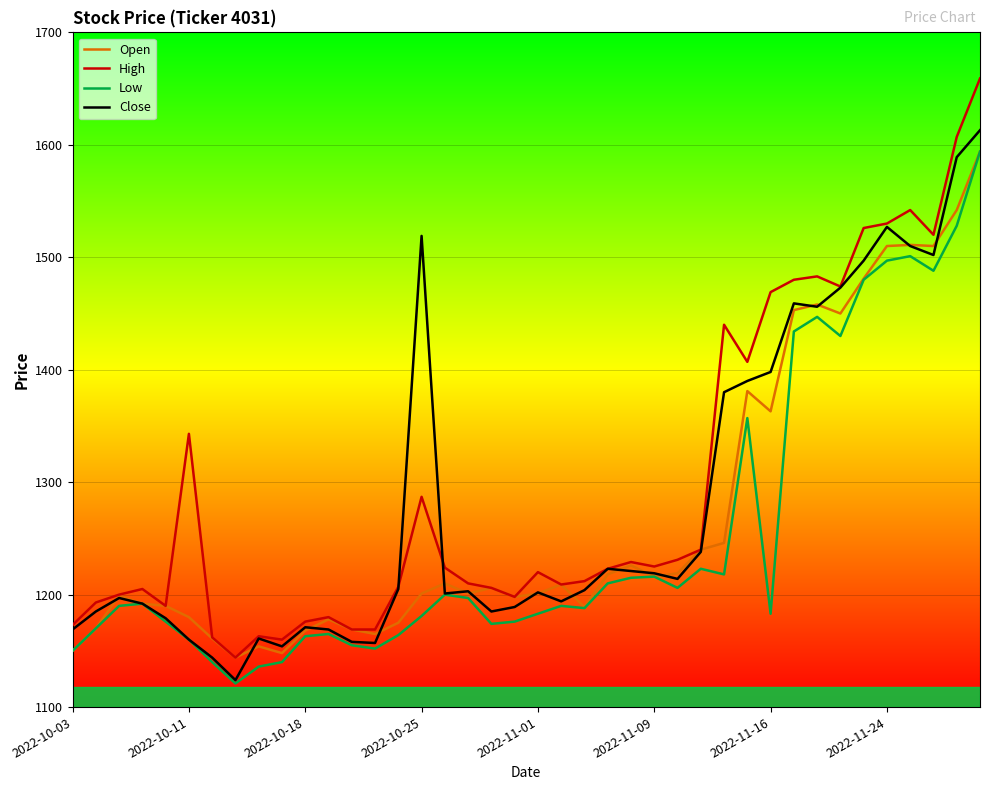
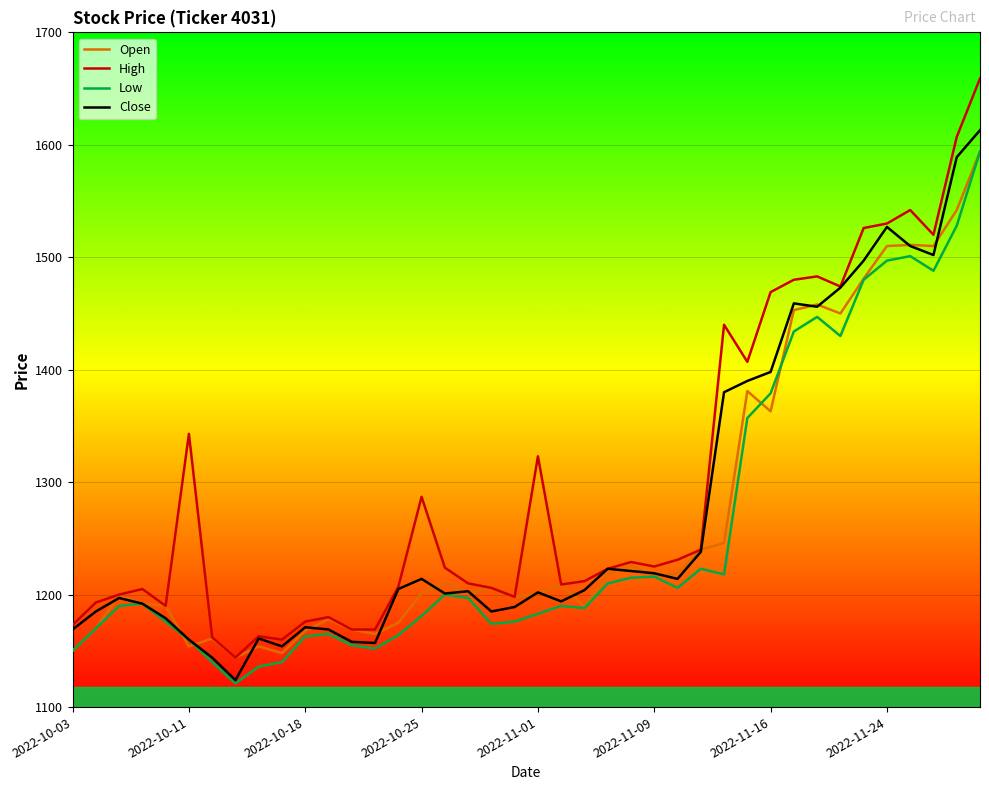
Open, 2022-10-11: 1180 -> 1154
Close, 2022-10-25: 1519 -> 1214
High, 2022-11-01: 1220 -> 1323
Low, 2022-11-16: 1183 -> 1379
